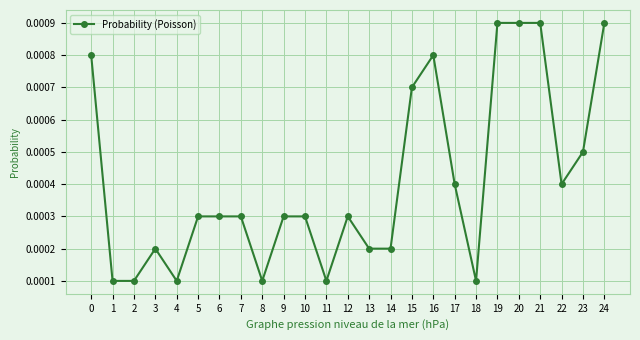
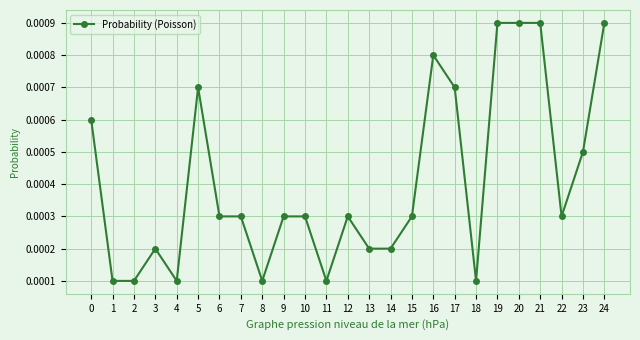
0: 0.0008 -> 0.0006
5: 0.0003 -> 0.0007
15: 0.0007 -> 0.0003
17: 0.0004 -> 0.0007
22: 0.0004 -> 0.0003
